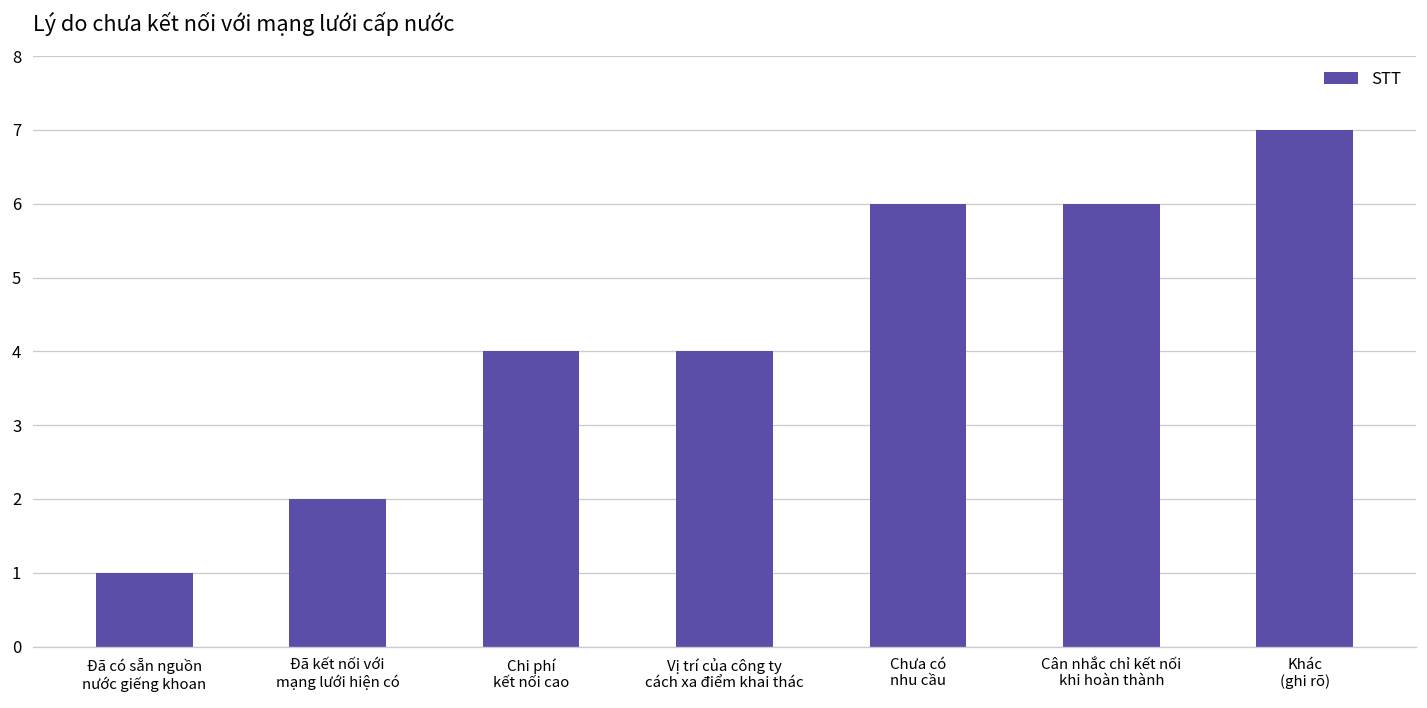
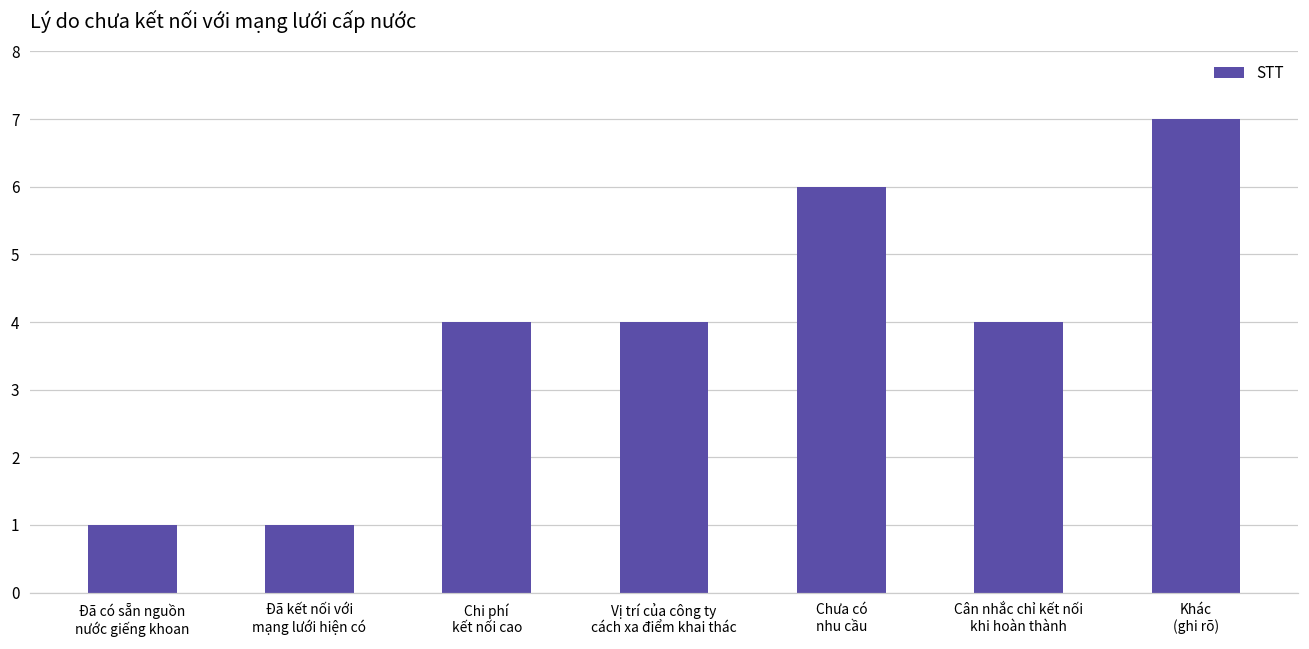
Đã kết nối với mạng lưới hiện có: 2 -> 1
Cân nhắc chỉ kết nối khi hoàn thành: 6 -> 4
